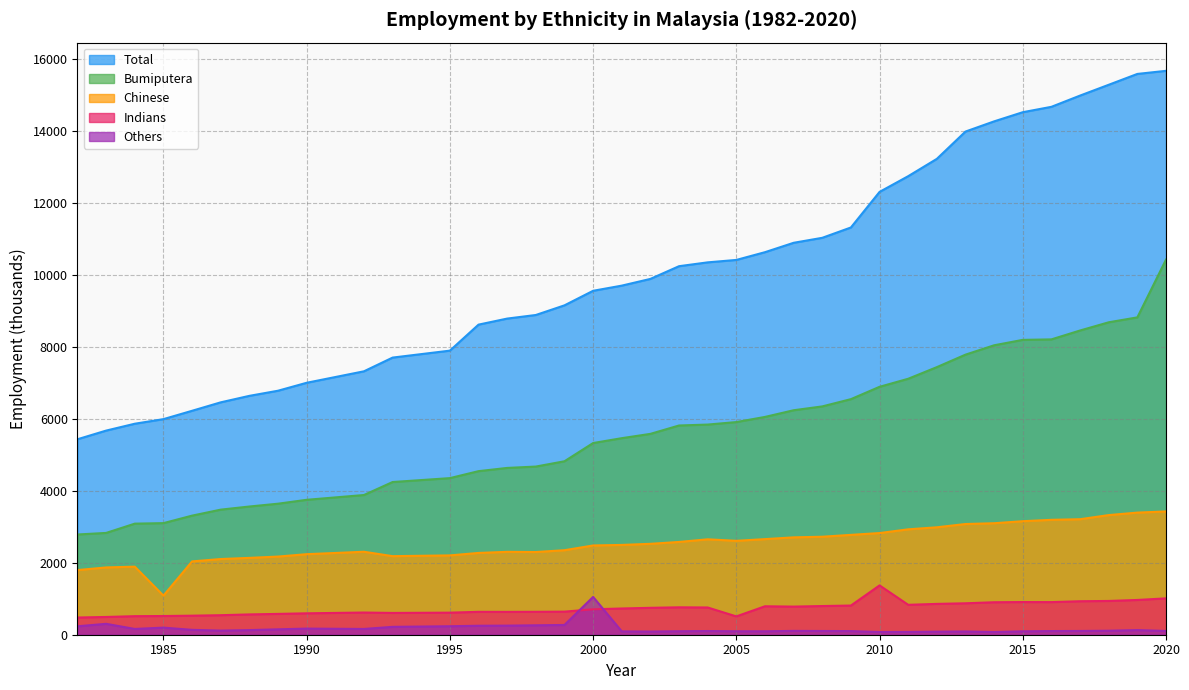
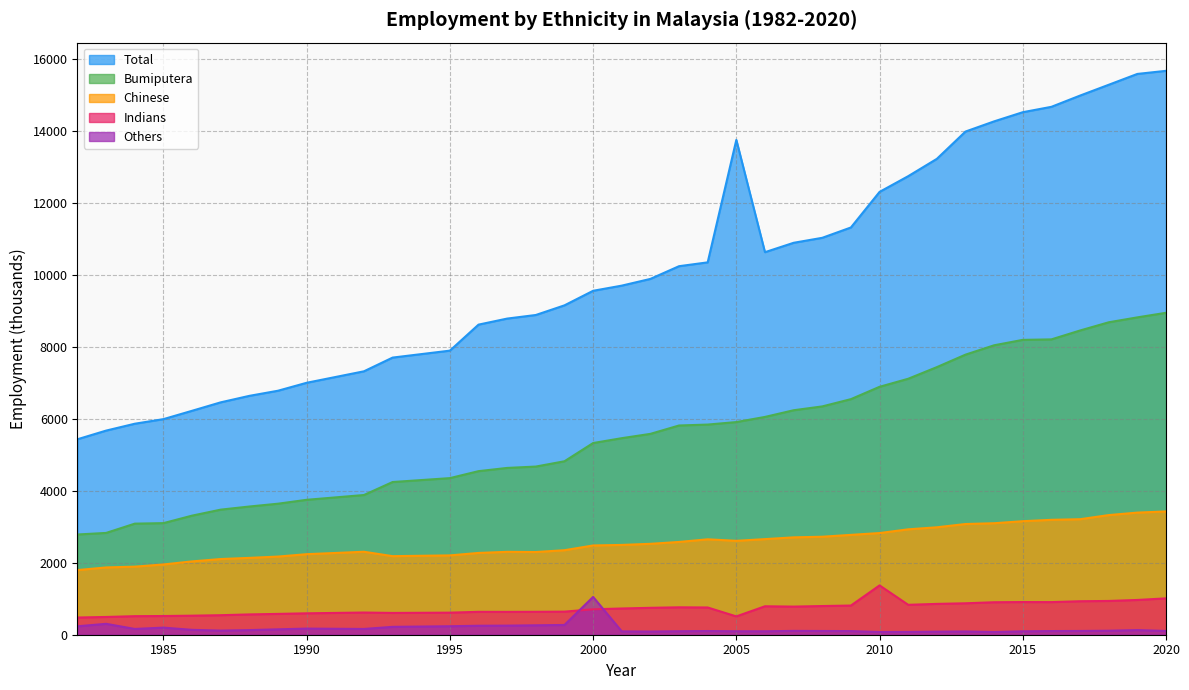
Chinese, 1985: 1100 -> 2000
Total, 2005: 10400 -> 13700
Bumiputera, 2020: 10400 -> 8900
